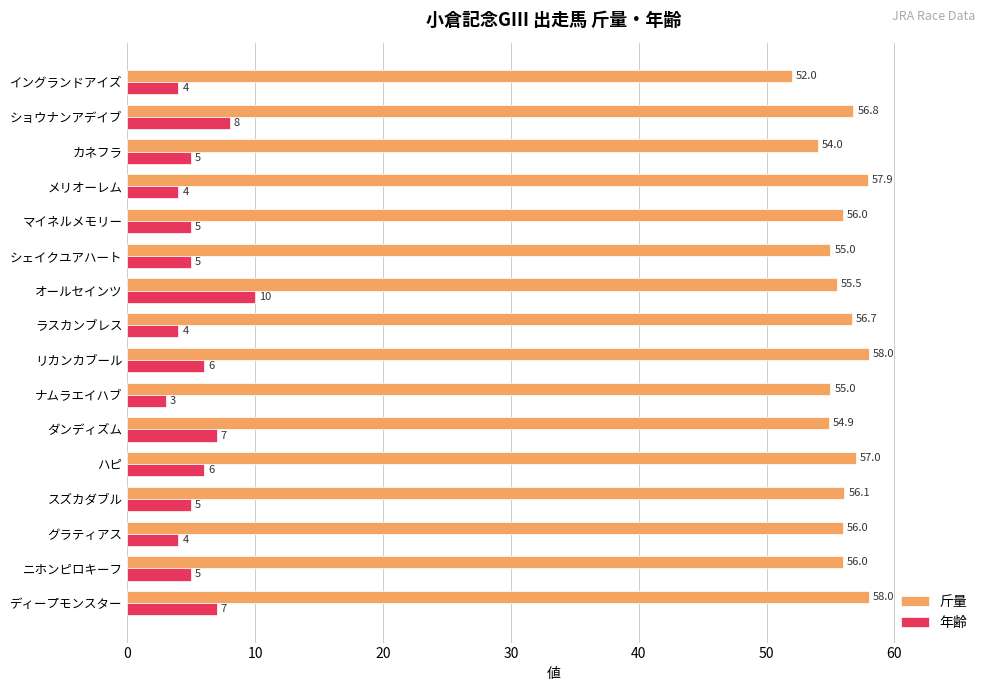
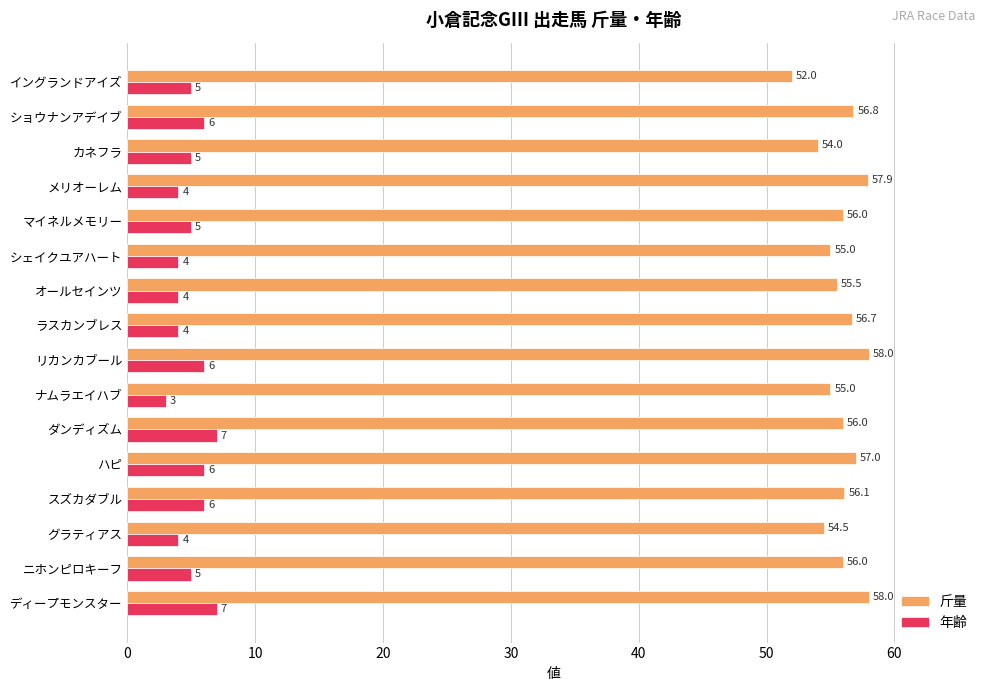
年齢, イングランドアイズ: 4 -> 5
年齢, ショウナンアデイブ: 8 -> 6
年齢, シェイクユアハート: 5 -> 4
年齢, オールセインツ: 10 -> 4
斤量, ダンディズム: 54.9 -> 56.0
年齢, スズカダブル: 5 -> 6
斤量, グラティアス: 56.0 -> 54.5
